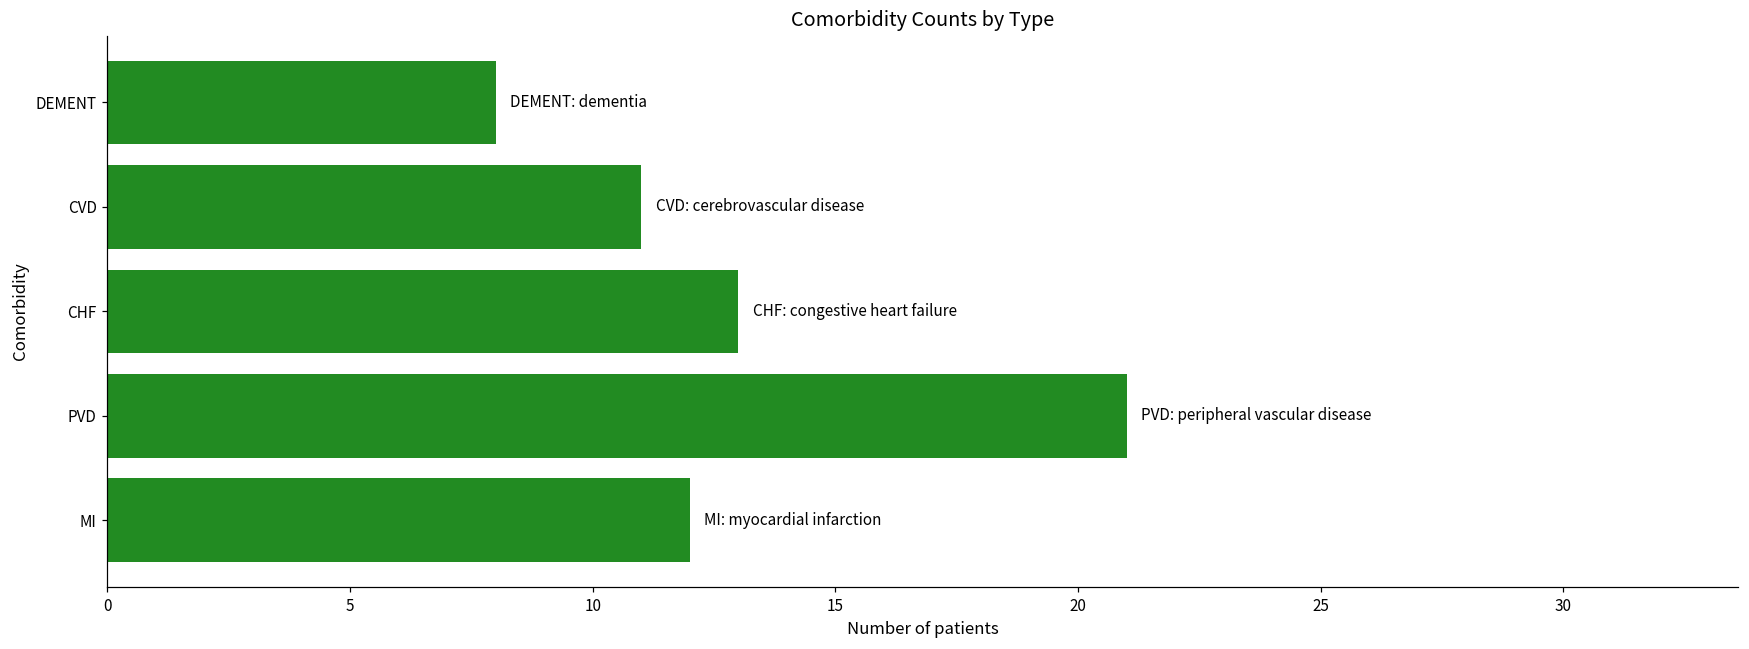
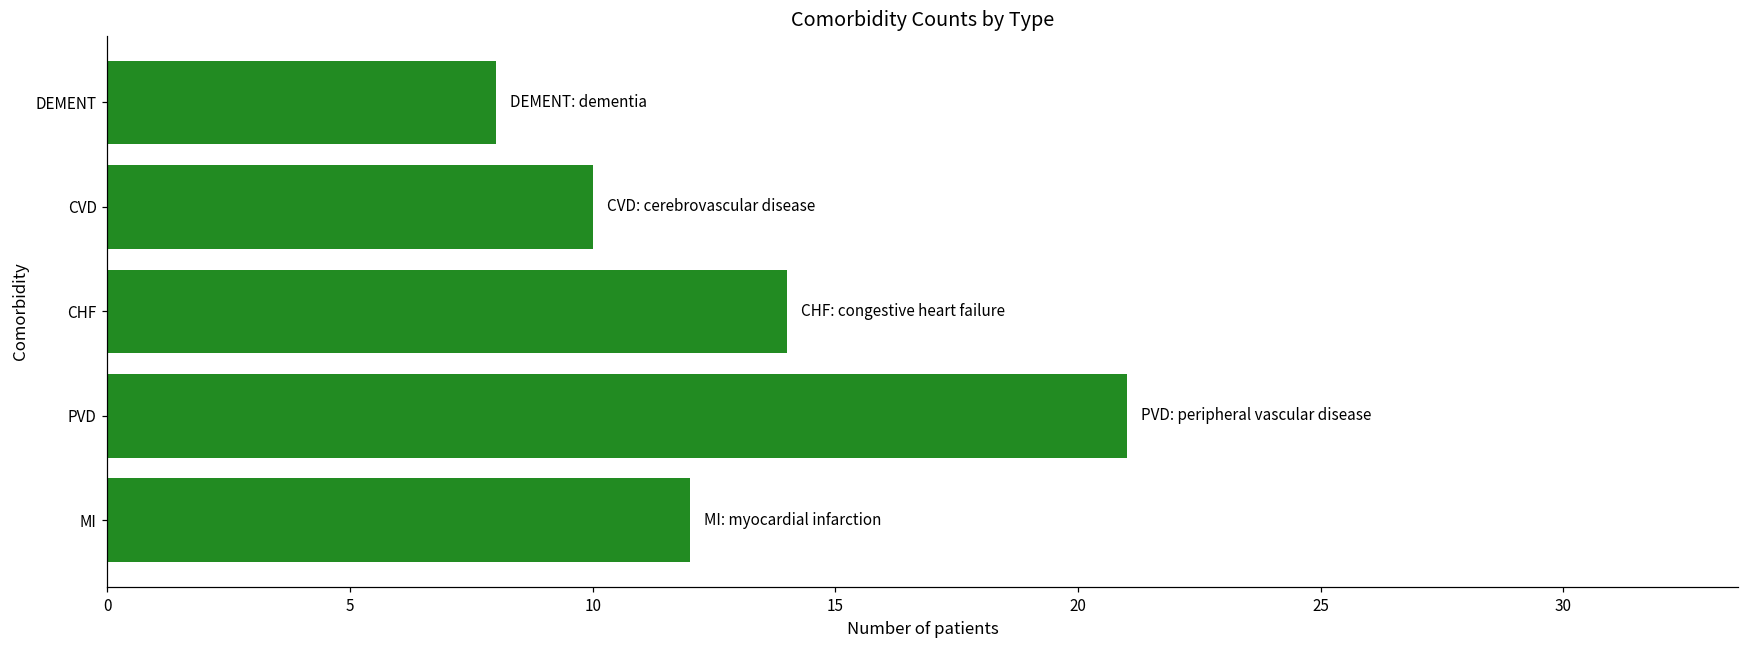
CVD: 11 -> 10
CHF: 13 -> 14
